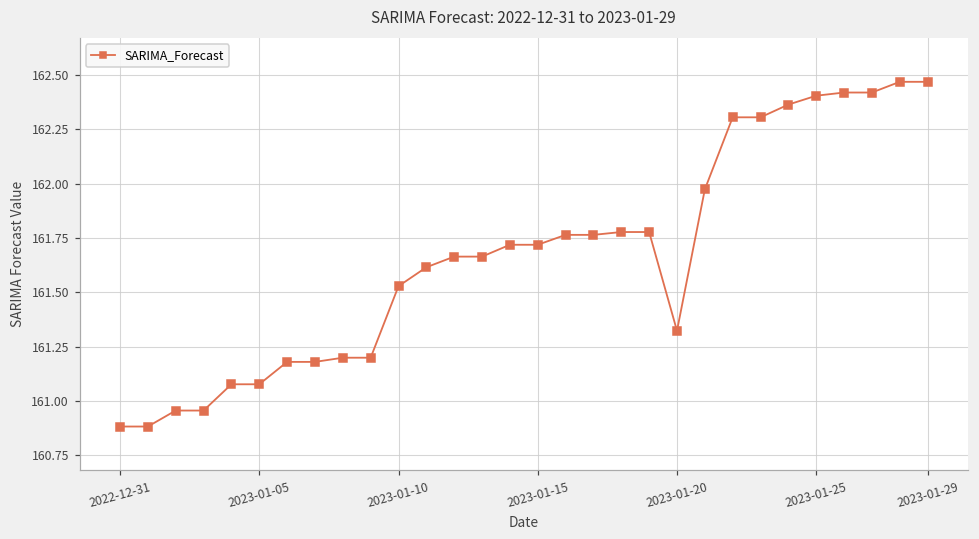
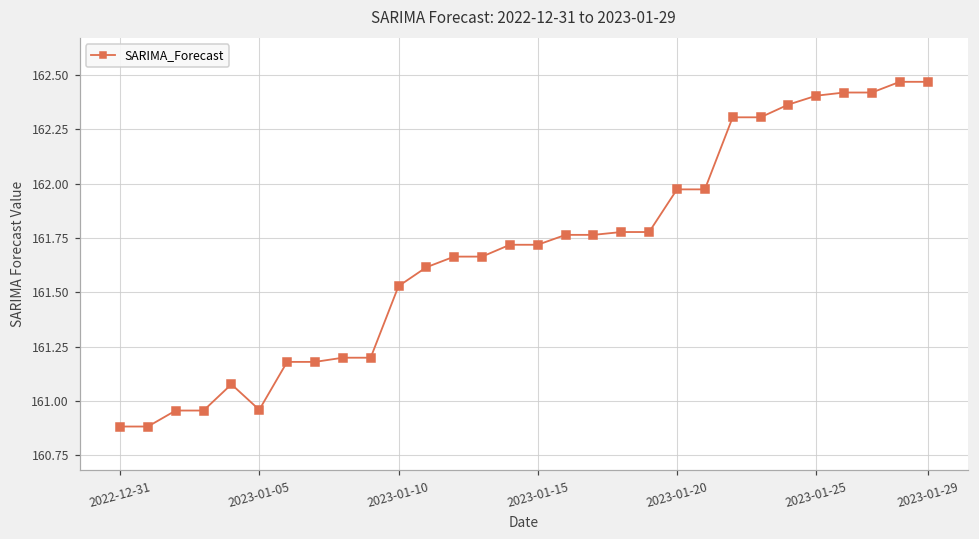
2023-01-05: 161.08 -> 160.96
2023-01-20: 161.32 -> 161.97
